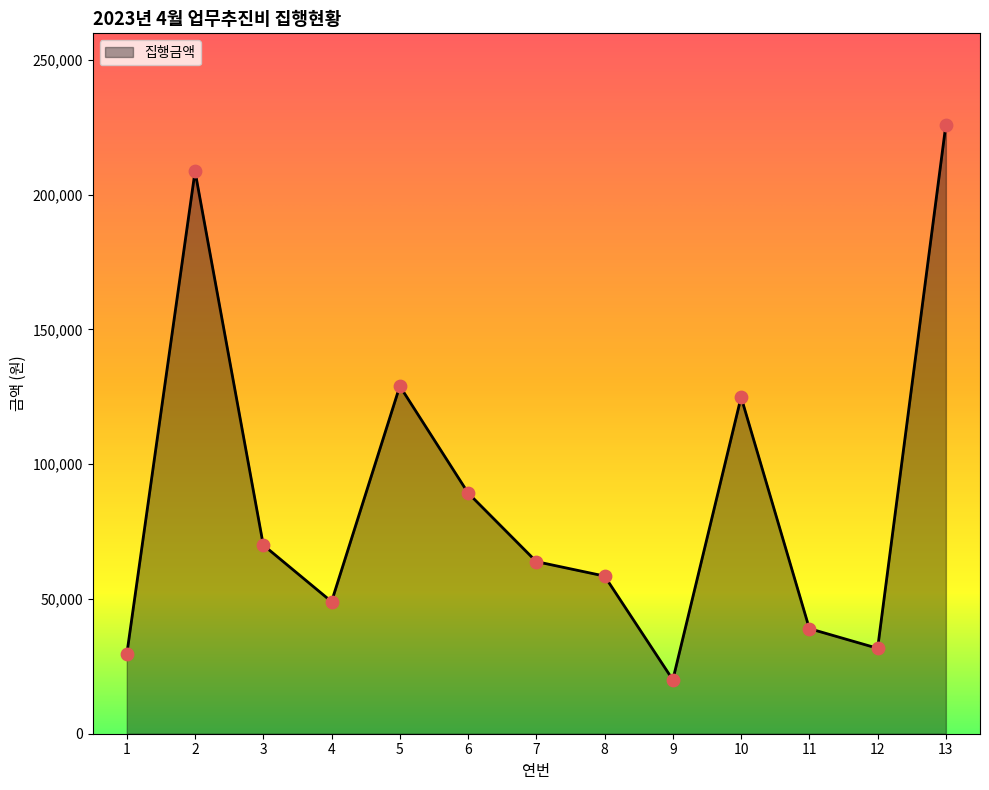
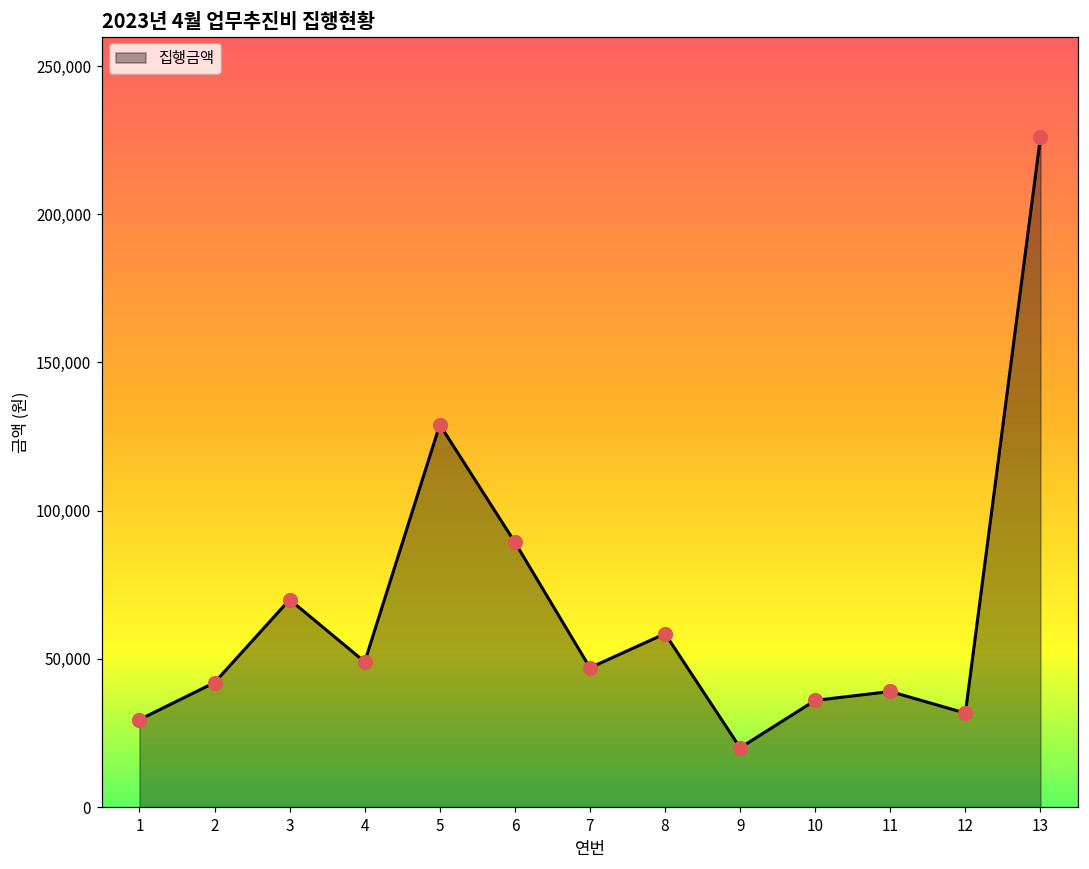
2: 209,000 -> 42,000
7: 64,000 -> 47,000
10: 125,000 -> 36,000
